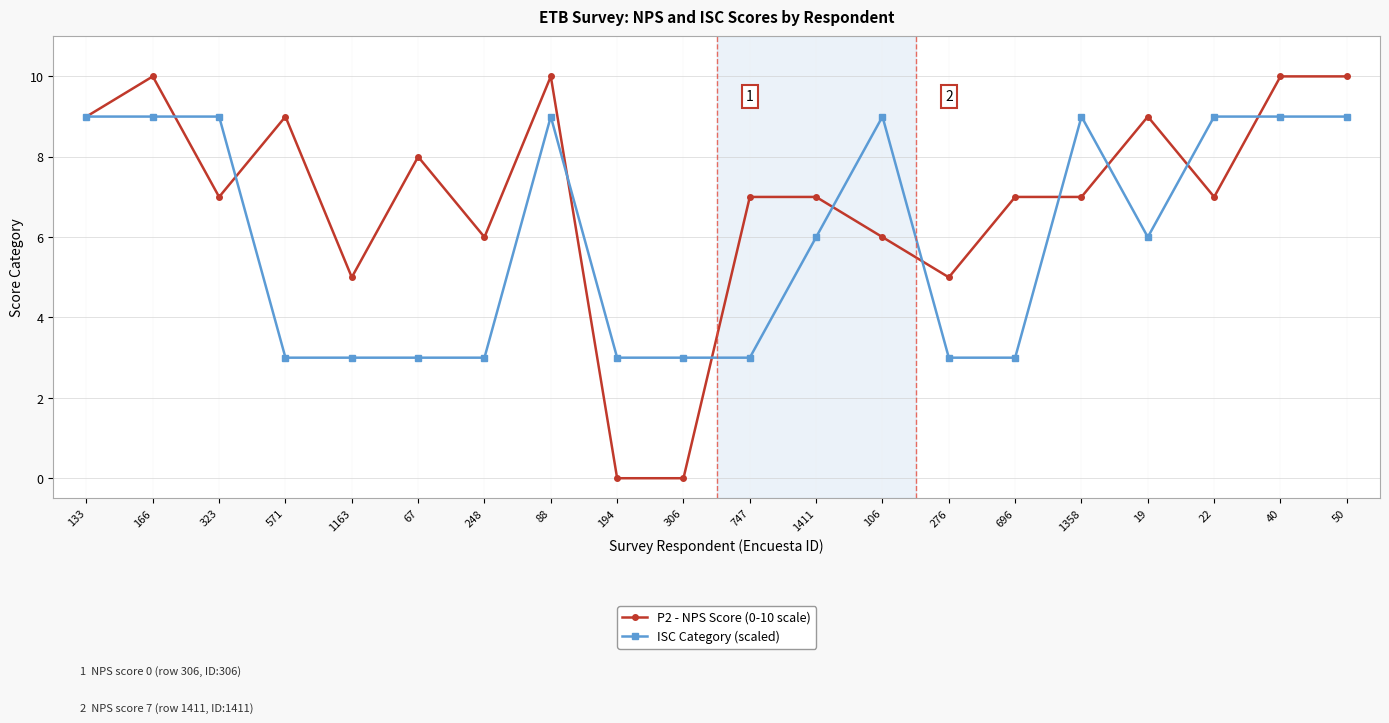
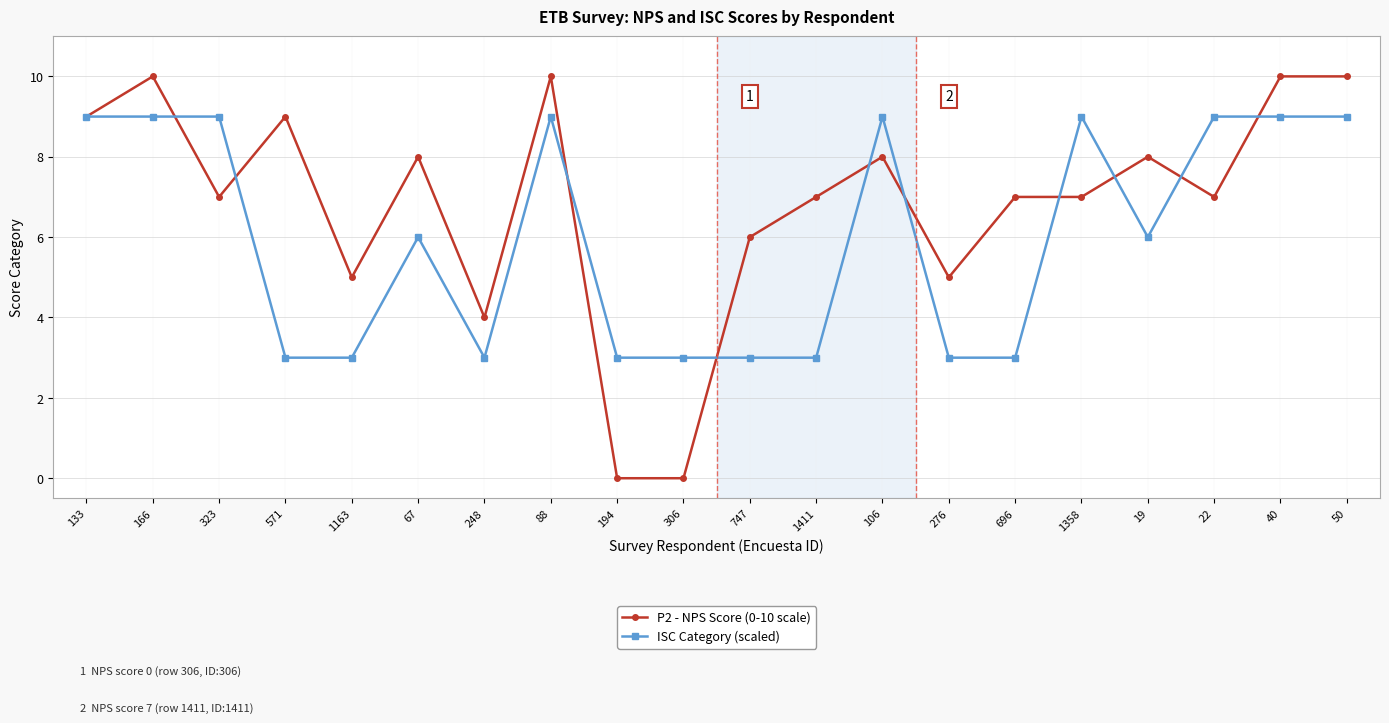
ISC Category (scaled), 67: 3.0 -> 6.0
P2 - NPS Score (0-10 scale), 248: 6 -> 4
P2 - NPS Score (0-10 scale), 747: 7 -> 6
ISC Category (scaled), 1411: 6.0 -> 3.0
P2 - NPS Score (0-10 scale), 106: 6 -> 8
P2 - NPS Score (0-10 scale), 19: 9 -> 8
